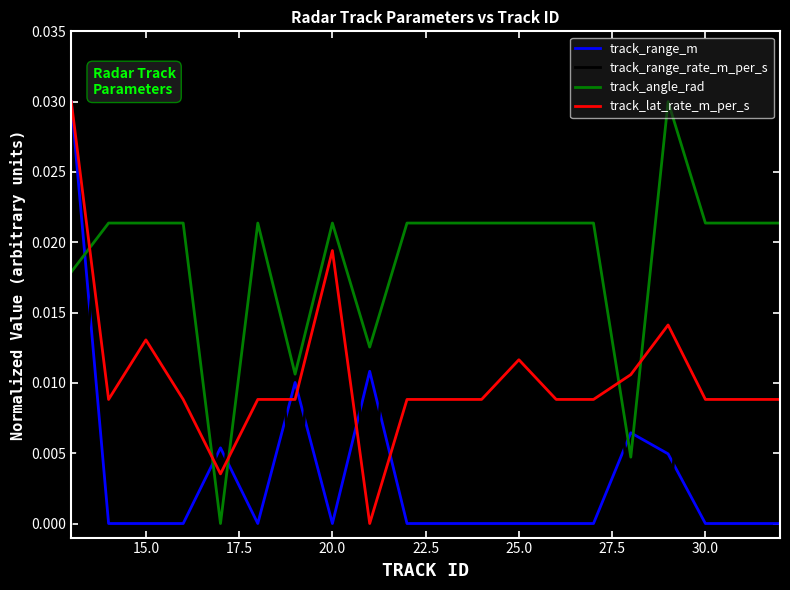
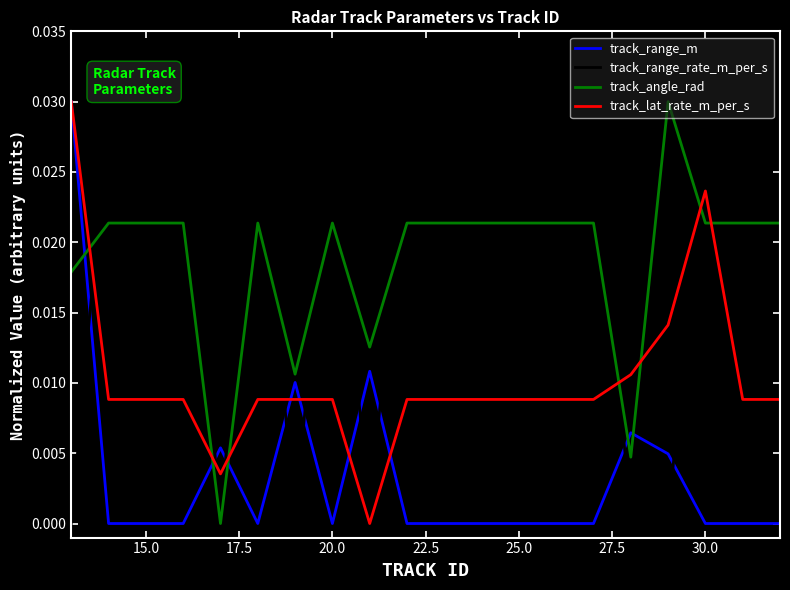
track_lat_rate_m_per_s, 15.0: 0.0131 -> 0.0088
track_lat_rate_m_per_s, 20.0: 0.0194 -> 0.0088
track_lat_rate_m_per_s, 25.0: 0.0116 -> 0.0088
track_lat_rate_m_per_s, 30.0: 0.0088 -> 0.0236
